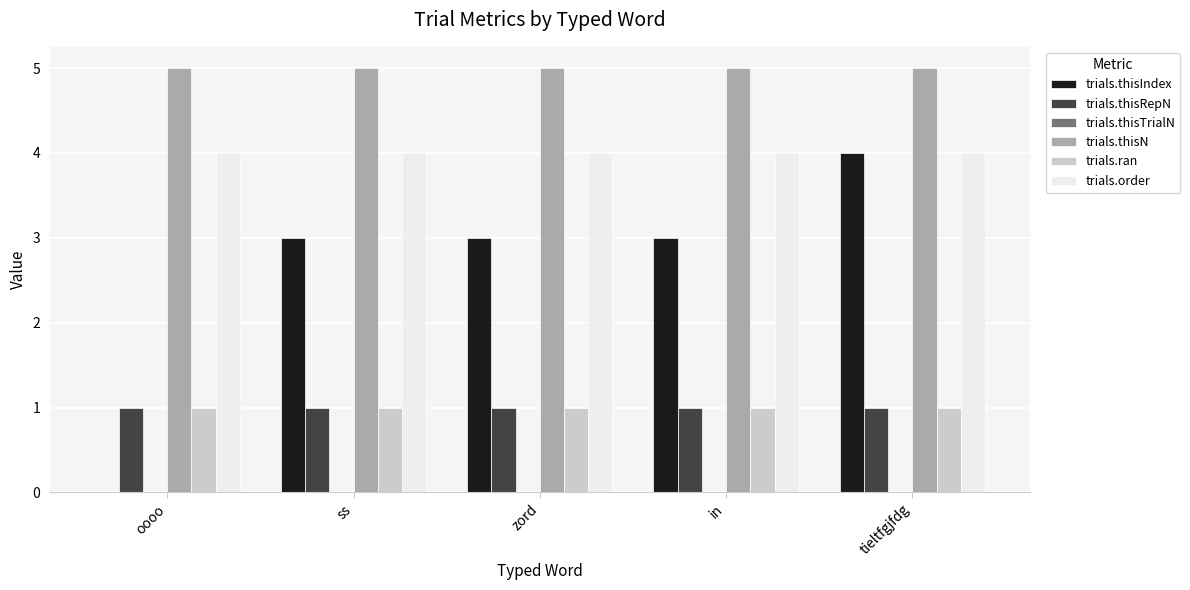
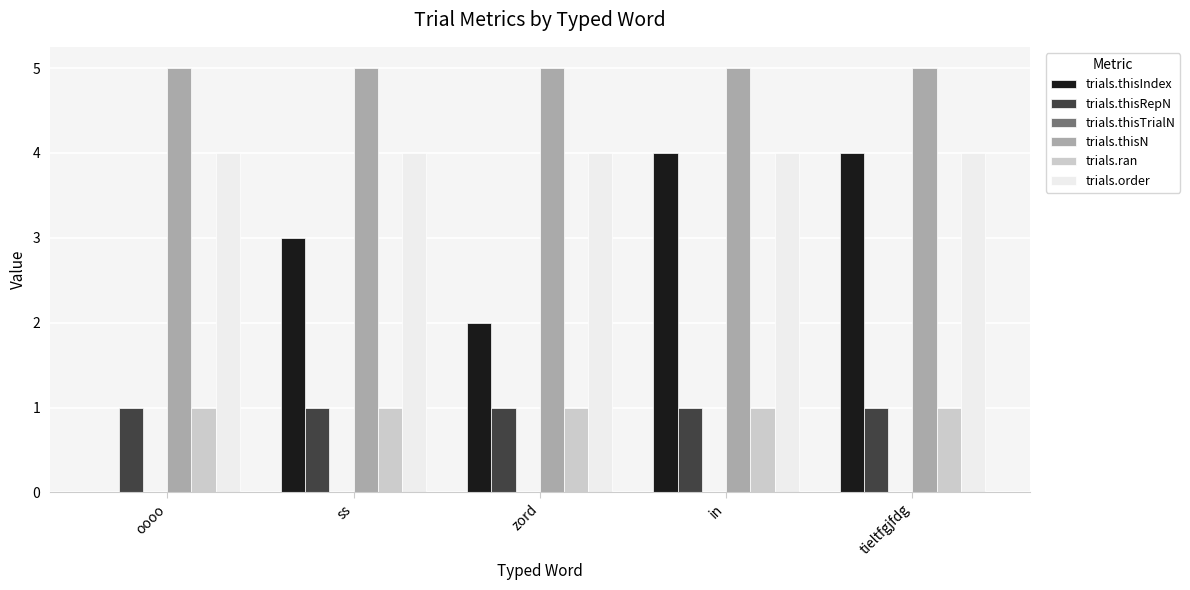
trials.thisIndex, zord: 3 -> 2
trials.thisIndex, in: 3 -> 4
